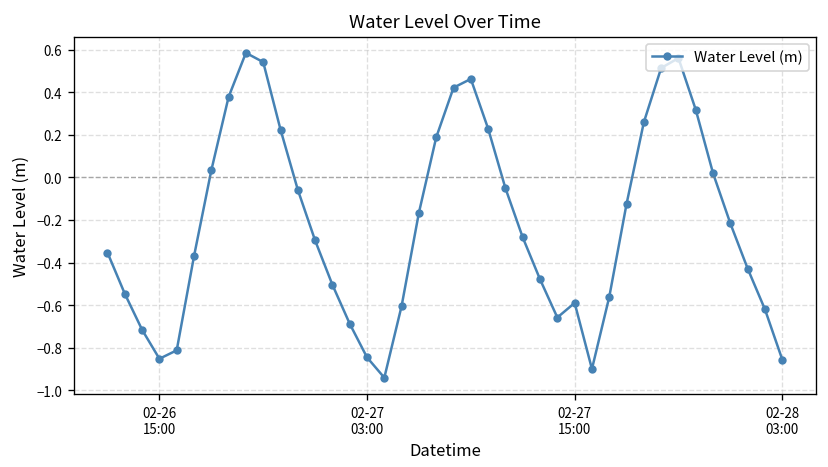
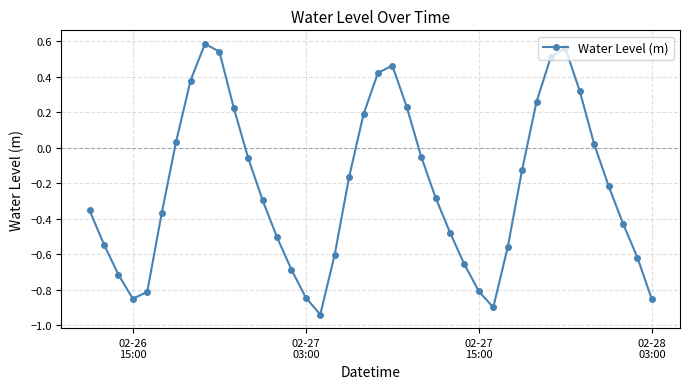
02-27 15:00: -0.59 -> -0.81
